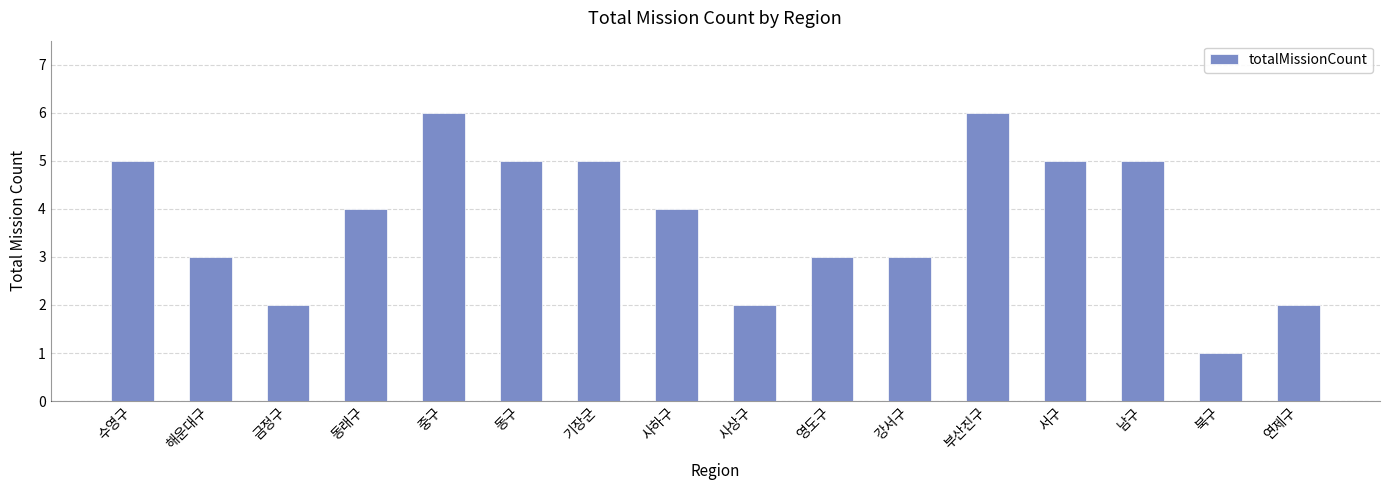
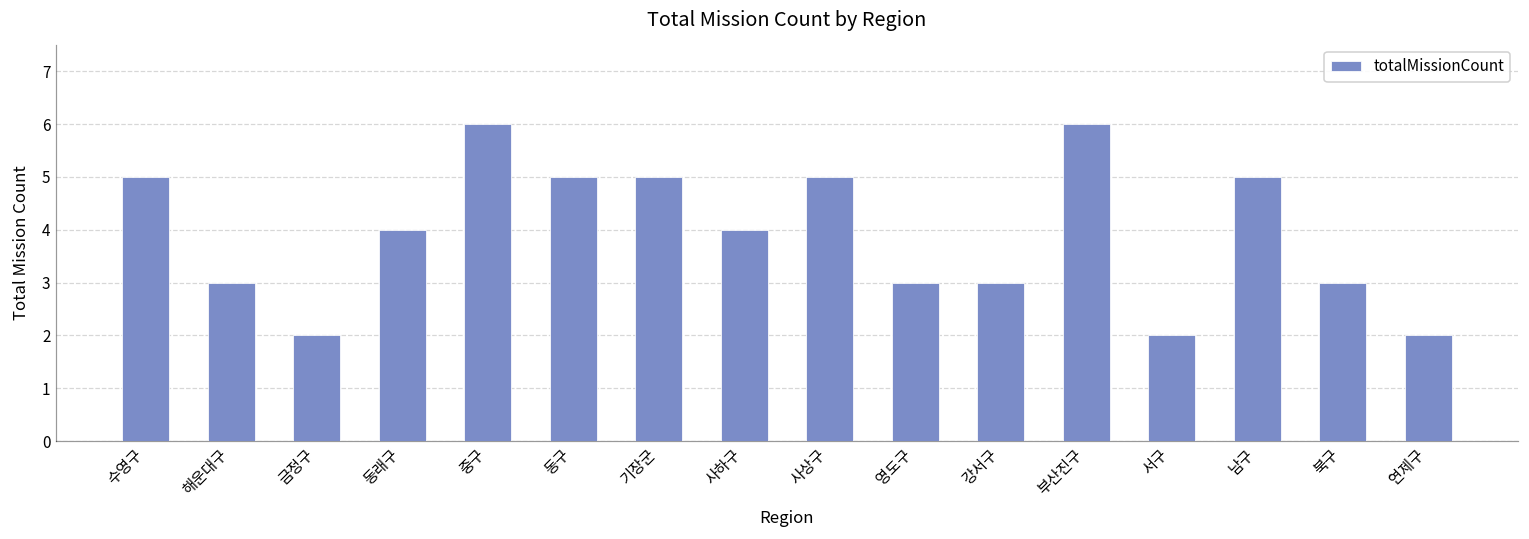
사상구: 2 -> 5
서구: 5 -> 2
북구: 1 -> 3
